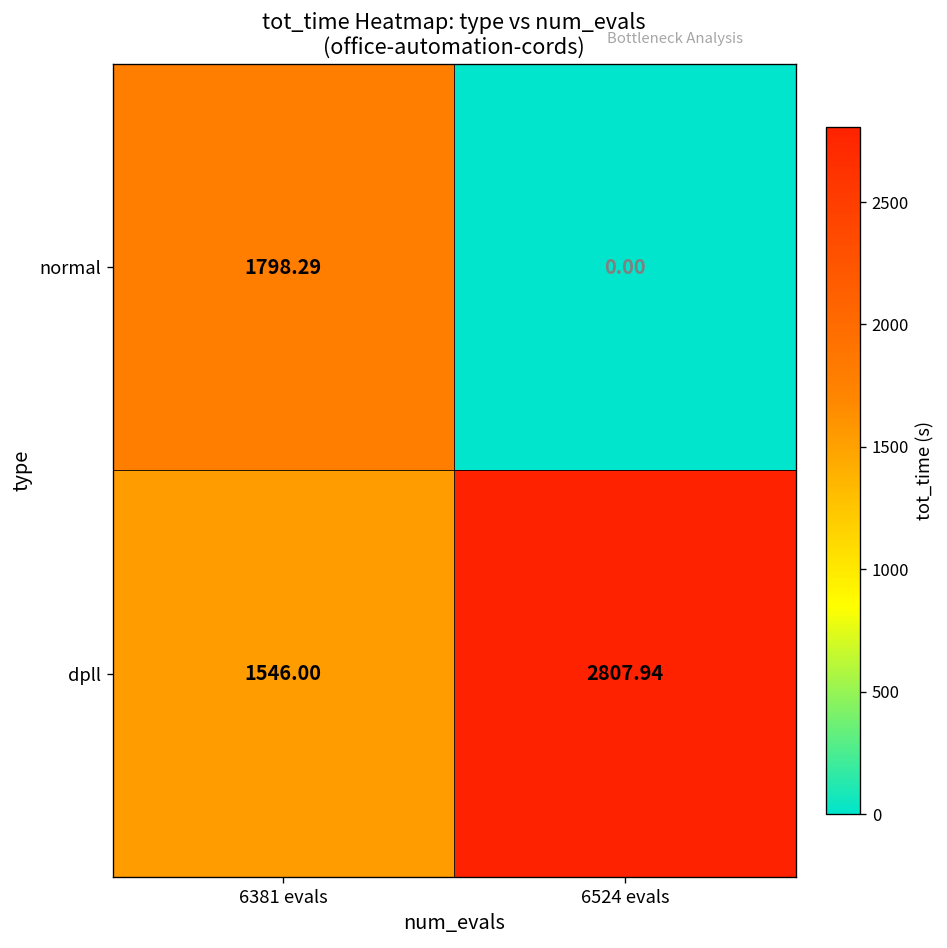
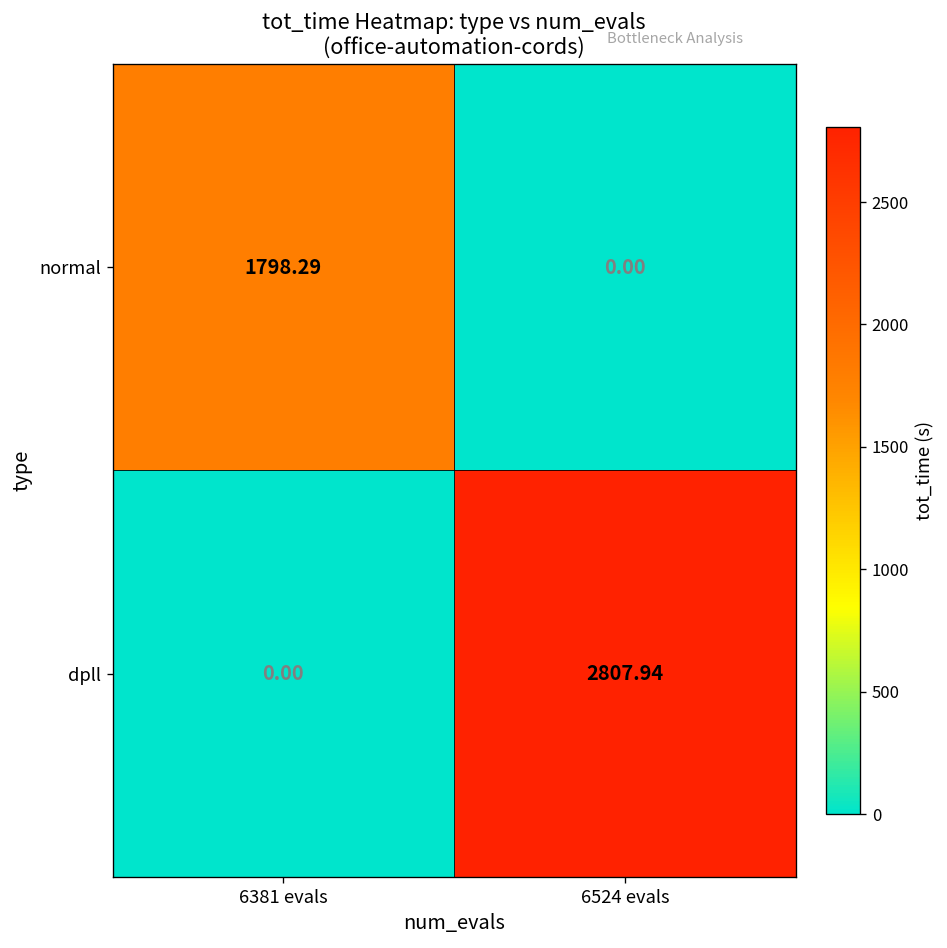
dpll, 6381 evals: 1546.00 -> 0.00
